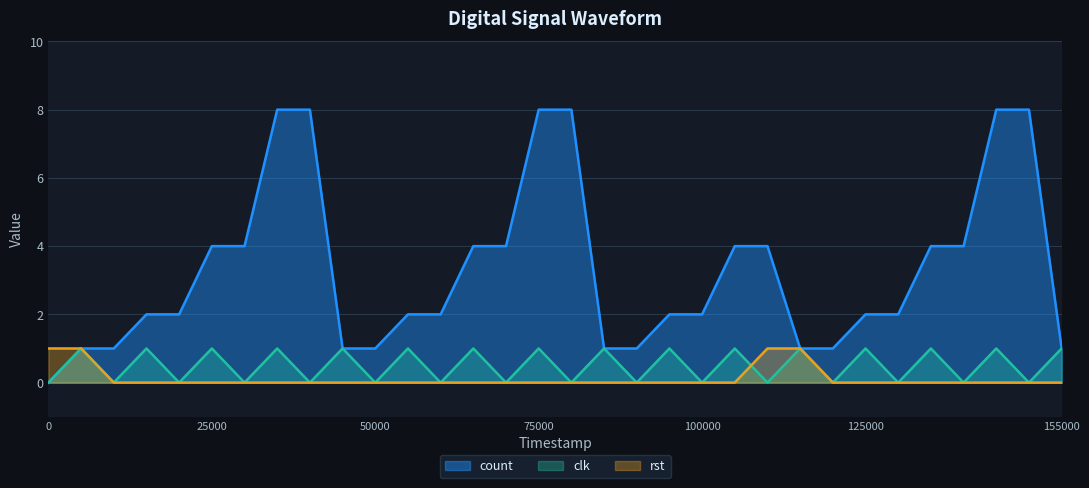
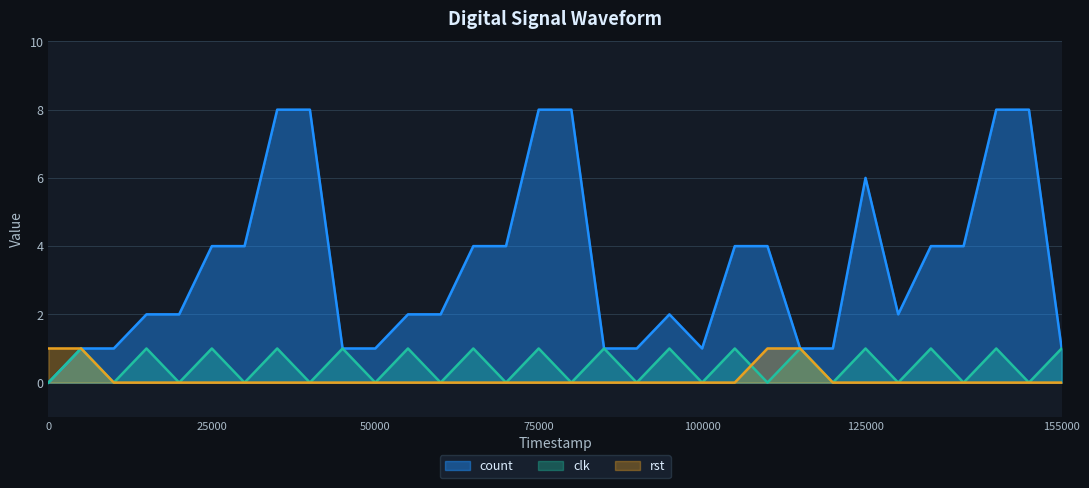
count, 100000: 2 -> 1
count, 125000: 2 -> 6
